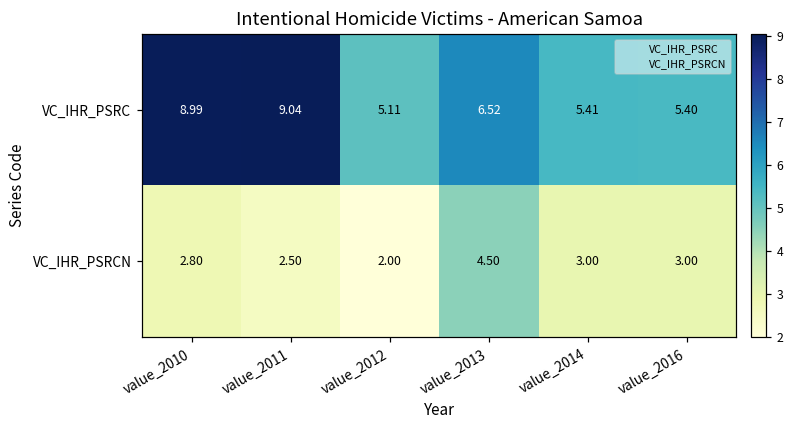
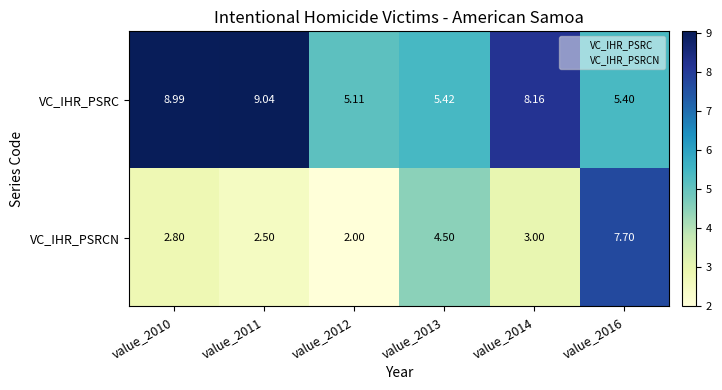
VC_IHR_PSRC, value_2013: 6.52 -> 5.42
VC_IHR_PSRC, value_2014: 5.41 -> 8.16
VC_IHR_PSRCN, value_2016: 3.00 -> 7.70
